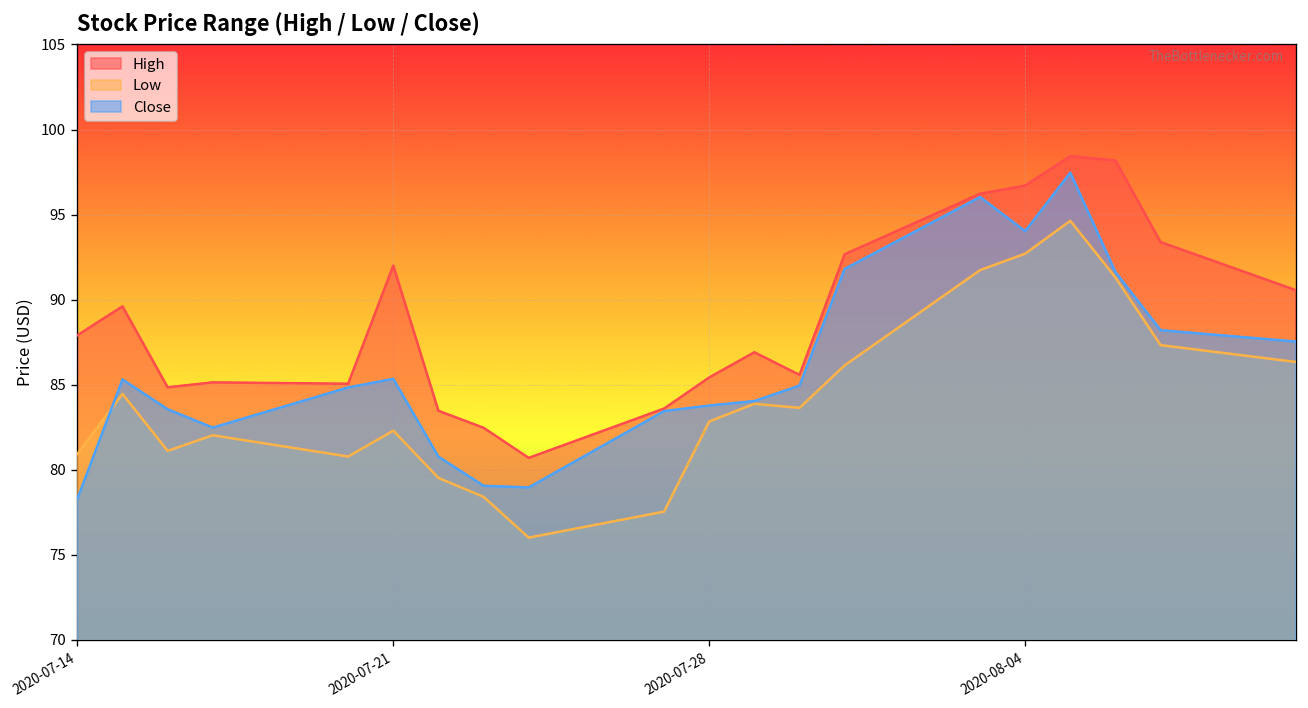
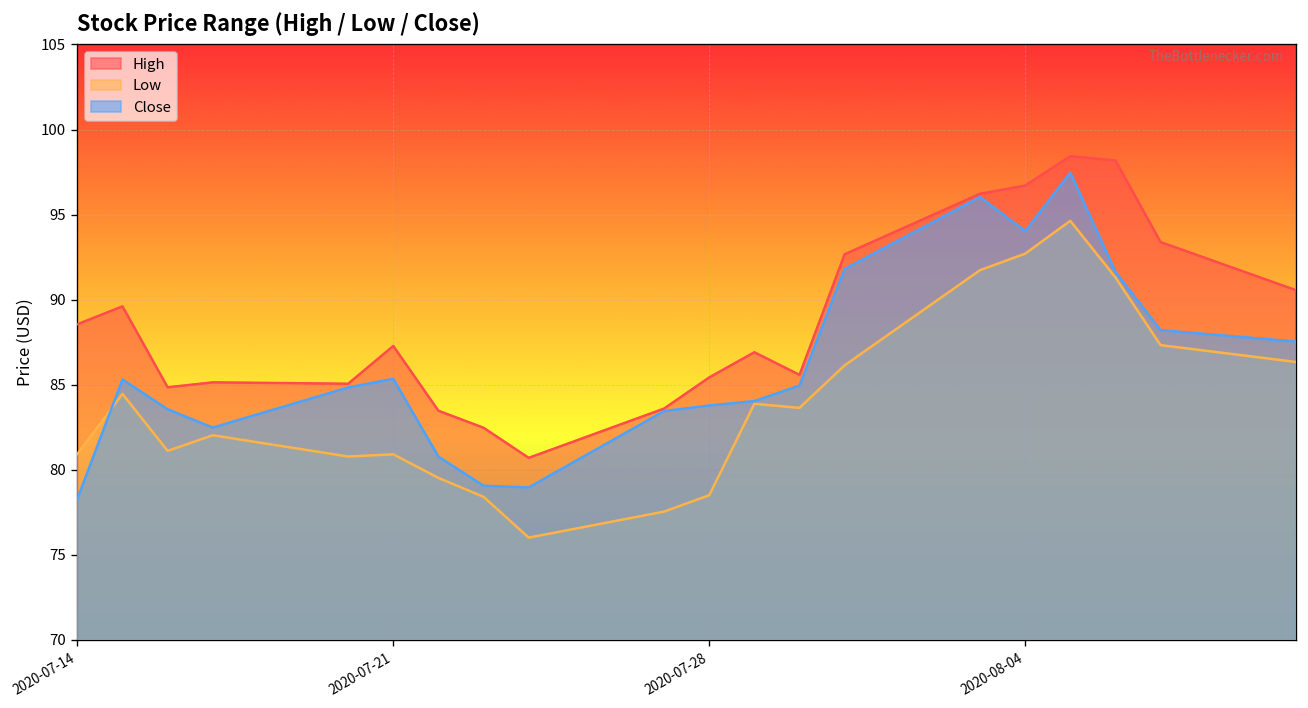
High, 2020-07-14: 87.9 -> 88.5
High, 2020-07-21: 92.0 -> 87.3
Low, 2020-07-21: 82.3 -> 80.9
Low, 2020-07-28: 82.8 -> 78.5
